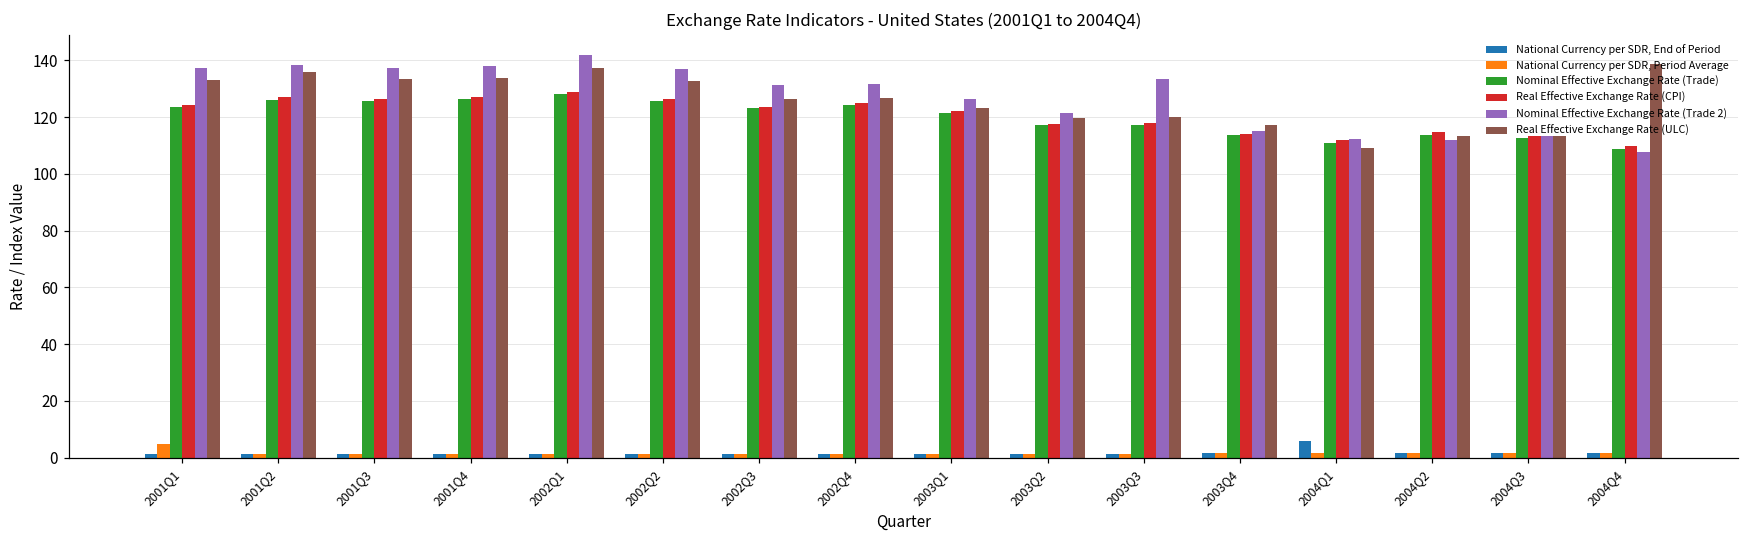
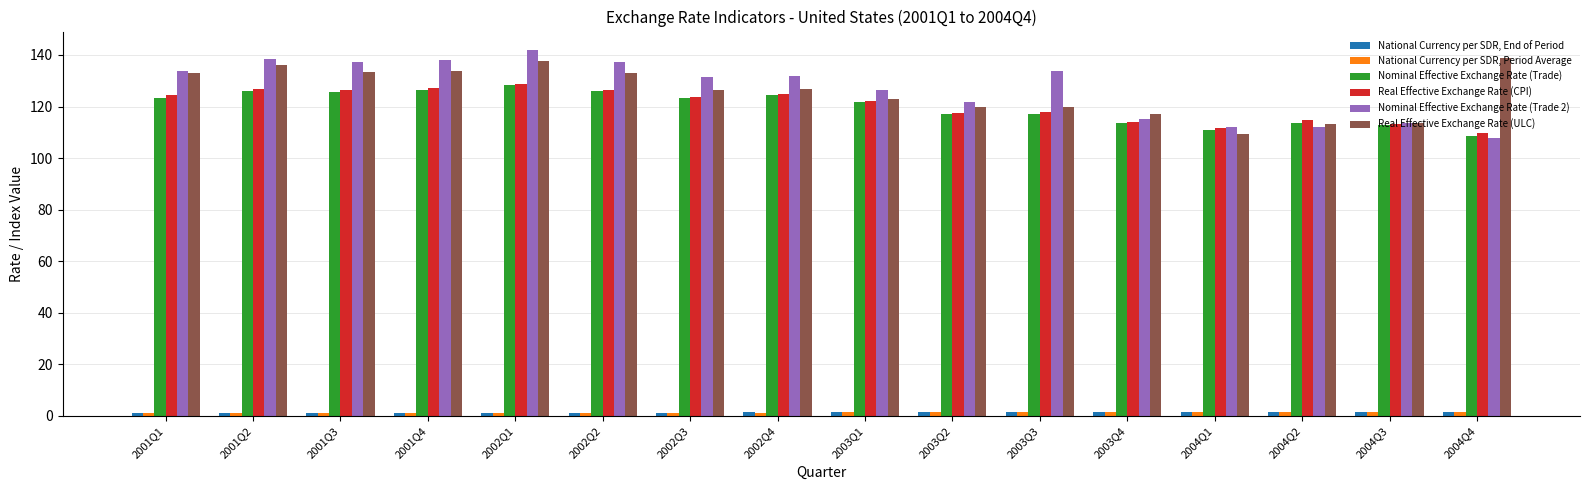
National Currency per SDR, Period Average, 2001Q1: 5 -> 1
Nominal Effective Exchange Rate (Trade 2), 2001Q1: 137 -> 134
National Currency per SDR, End of Period, 2004Q1: 6 -> 1
